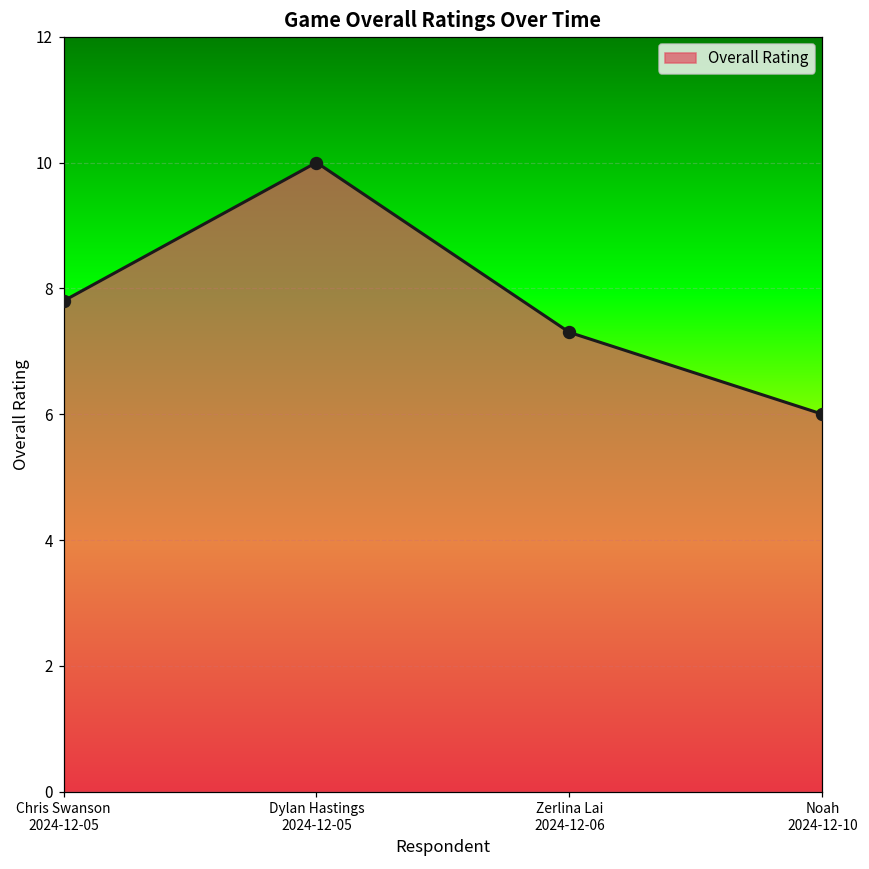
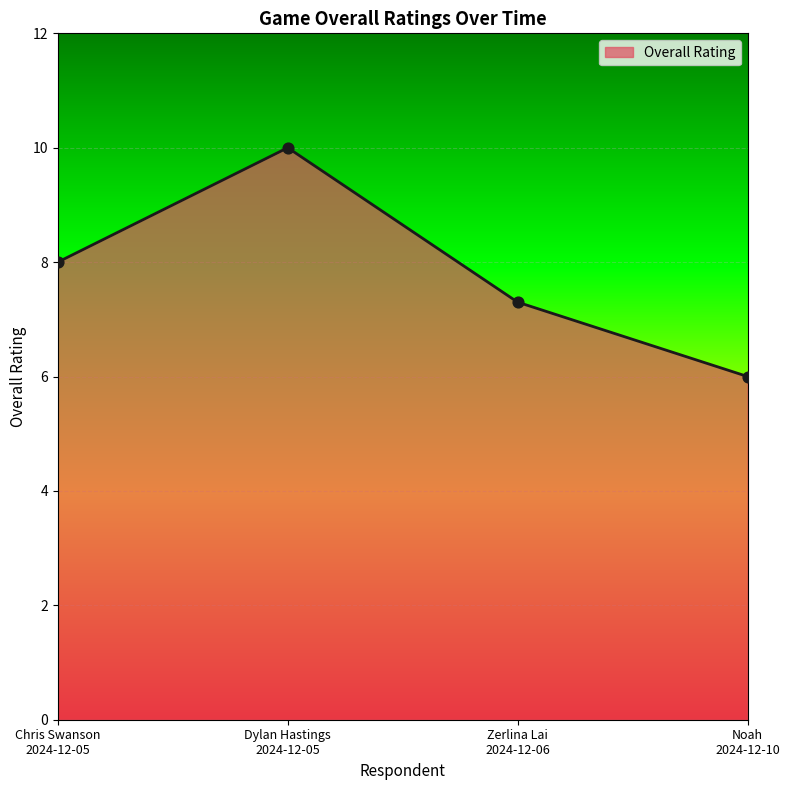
Chris Swanson 2024-12-05: 7.8 -> 8.0
